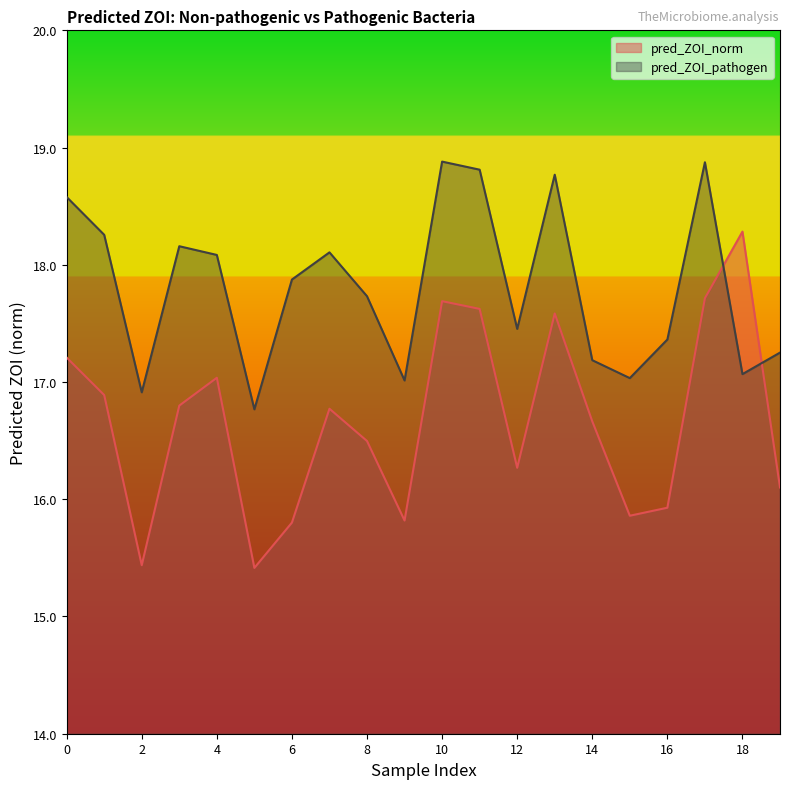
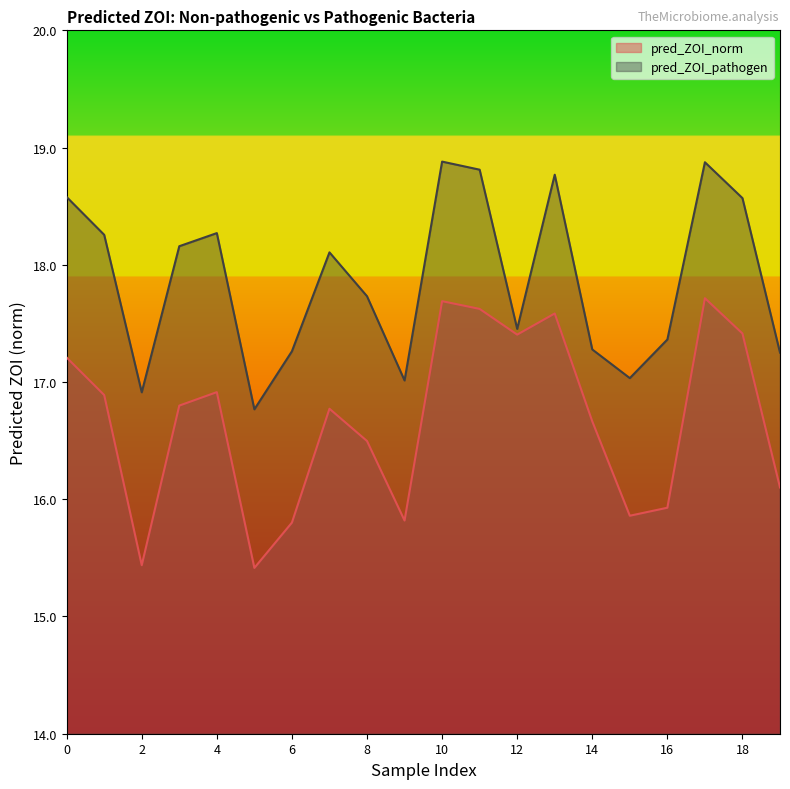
pred_ZOI_norm, 4: 17.04 -> 16.91
pred_ZOI_pathogen, 4: 18.08 -> 18.27
pred_ZOI_pathogen, 6: 17.87 -> 17.26
pred_ZOI_norm, 12: 16.27 -> 17.40
pred_ZOI_pathogen, 14: 17.19 -> 17.28
pred_ZOI_norm, 18: 18.28 -> 17.41
pred_ZOI_pathogen, 18: 17.07 -> 18.57
